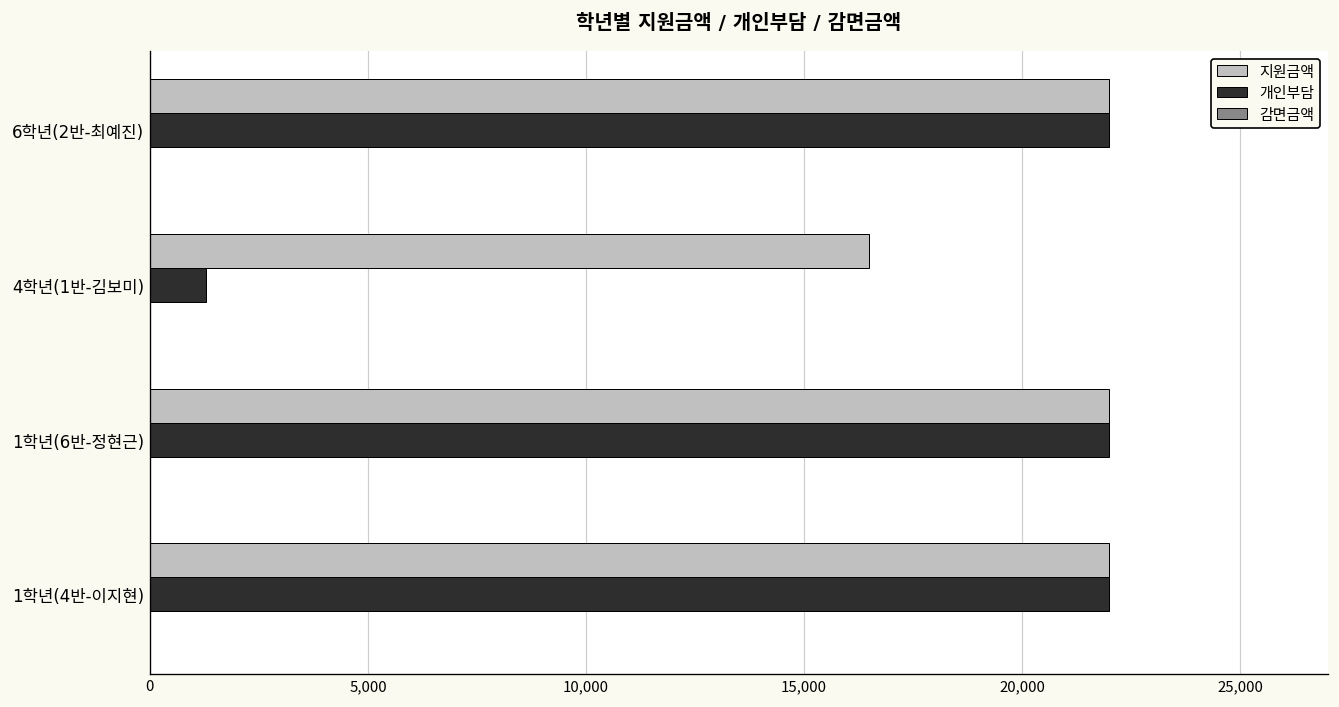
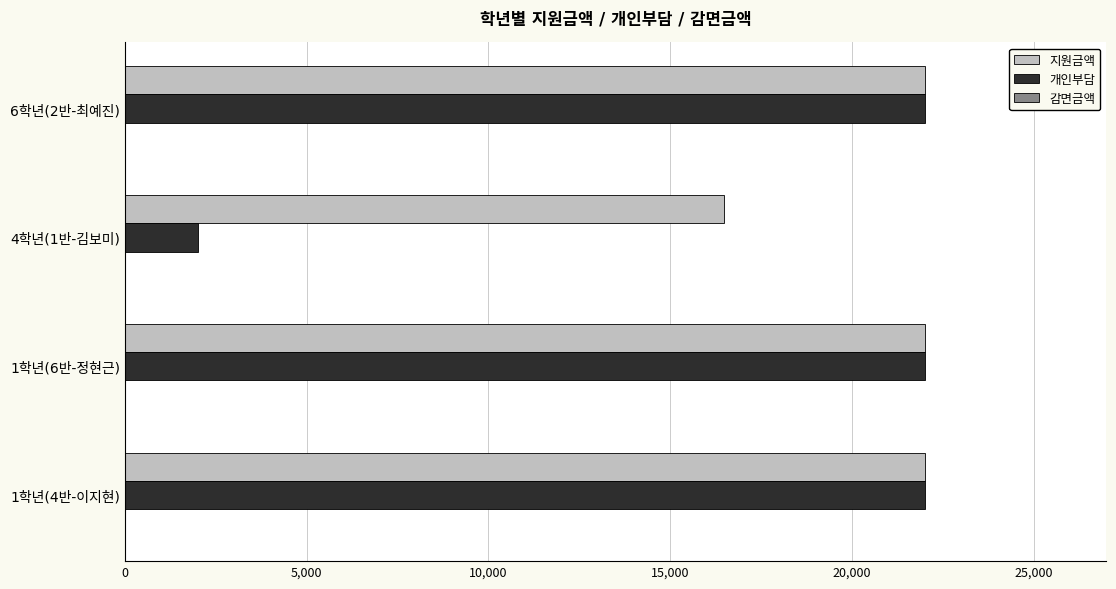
개인부담, 4학년(1반-김보미): 1,300 -> 2,000
